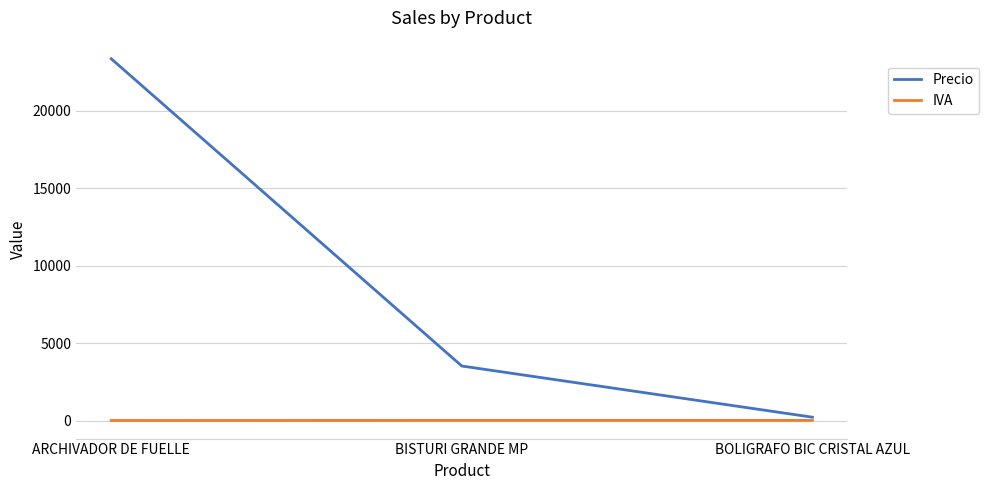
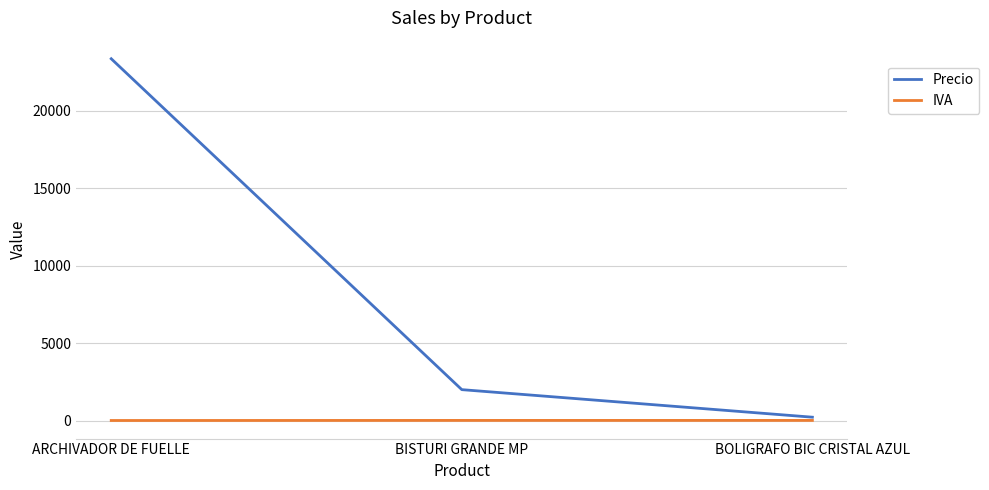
Precio, BISTURI GRANDE MP: 3500 -> 2000
